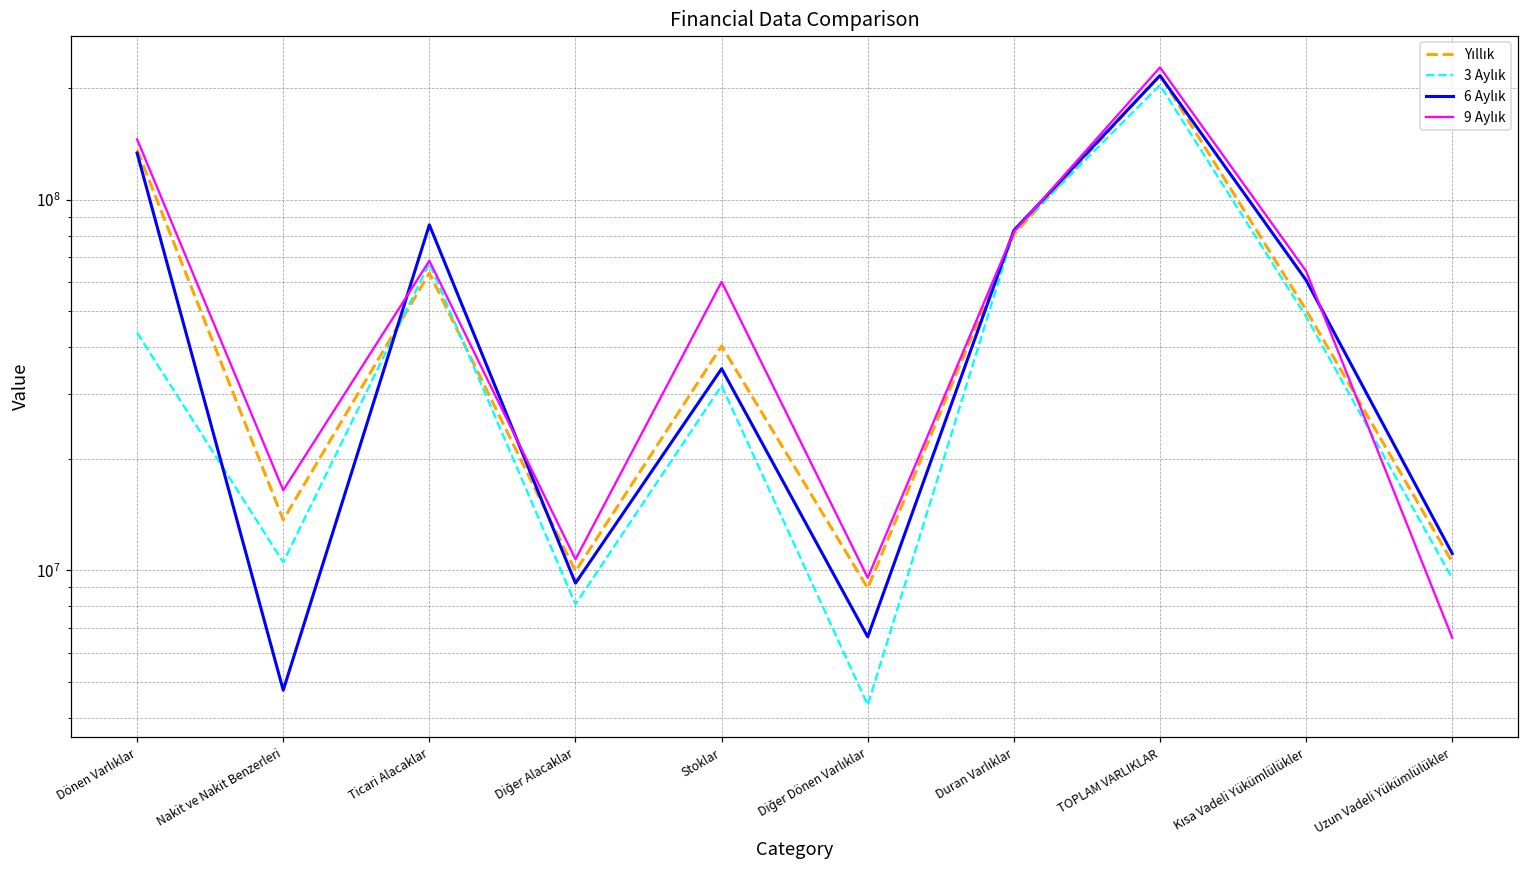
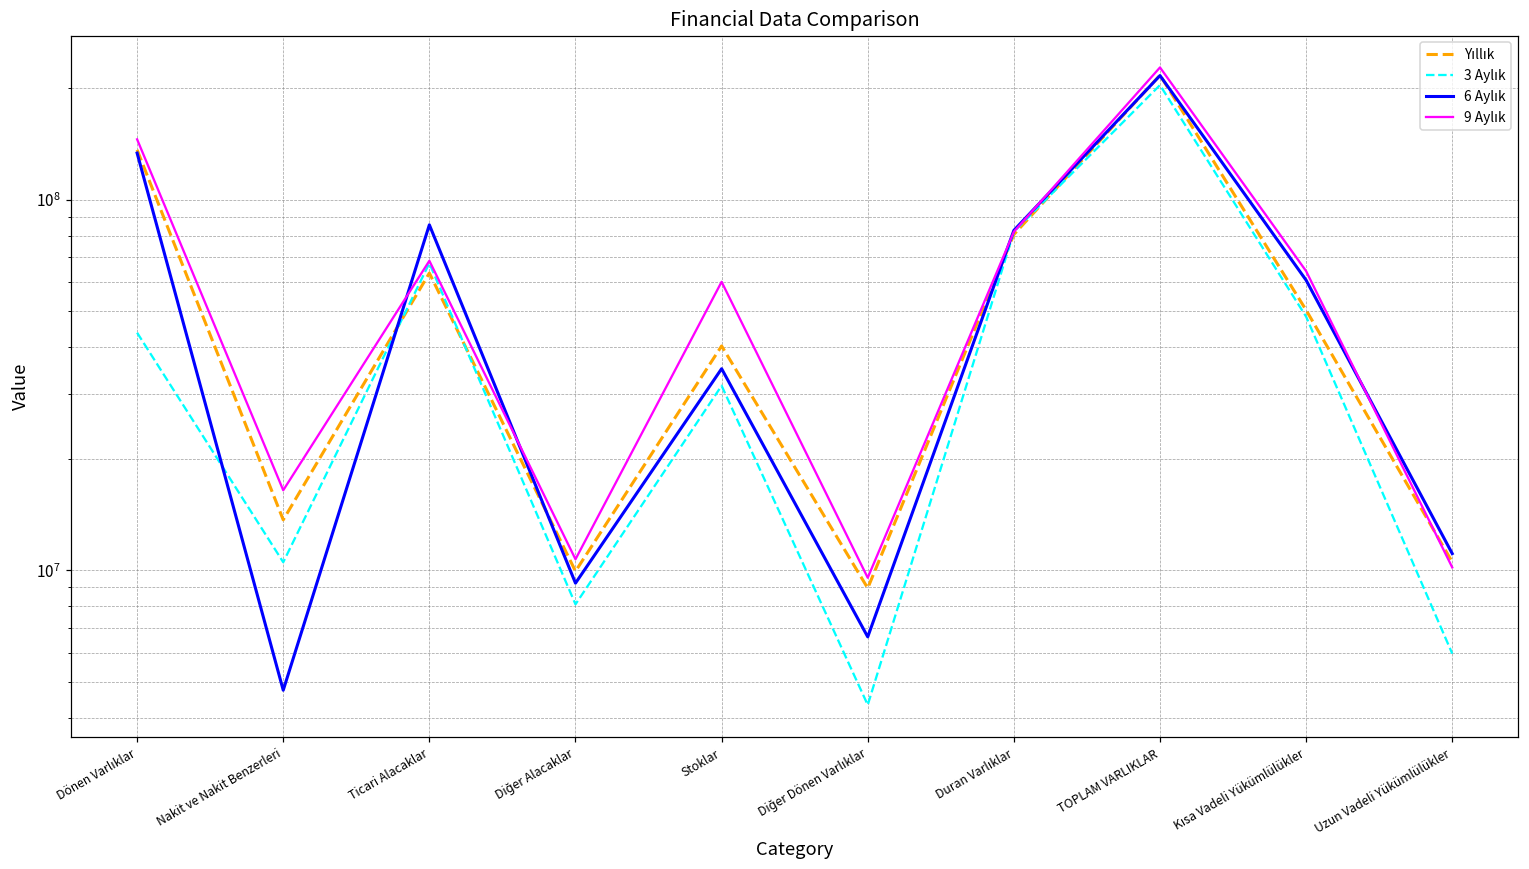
3 Aylık, Uzun Vadeli Yükümlülükler: 9500000 -> 6000000
9 Aylık, Uzun Vadeli Yükümlülükler: 6600000 -> 10200000
